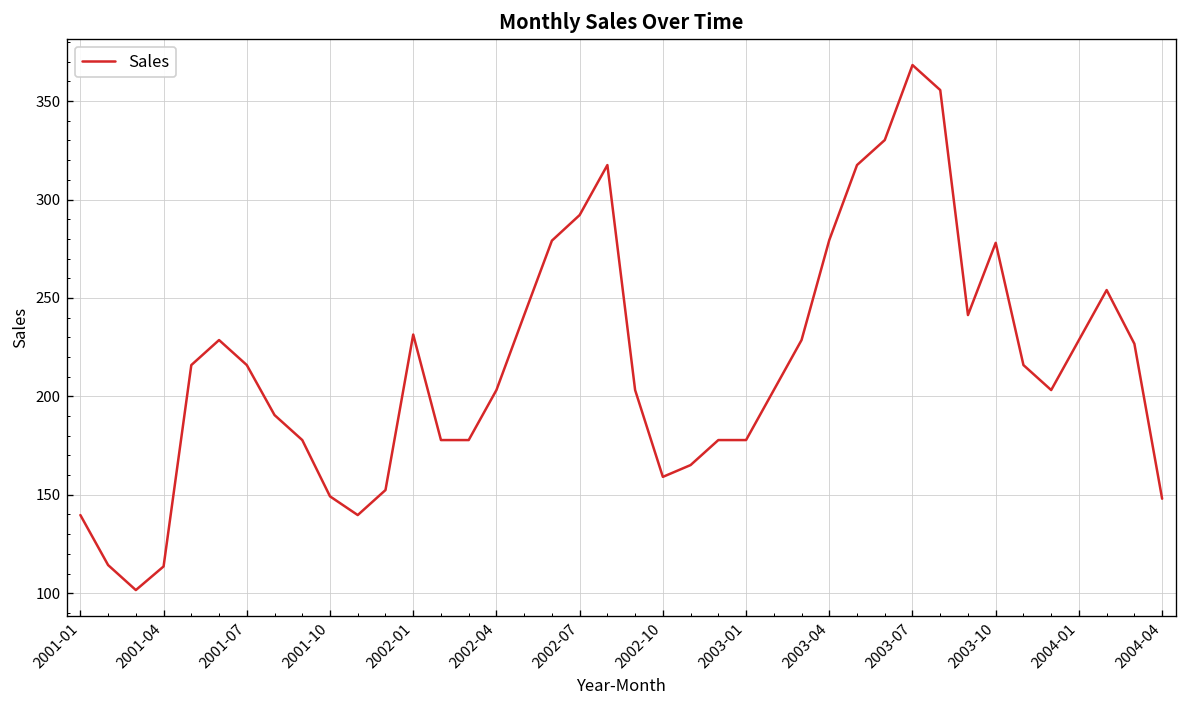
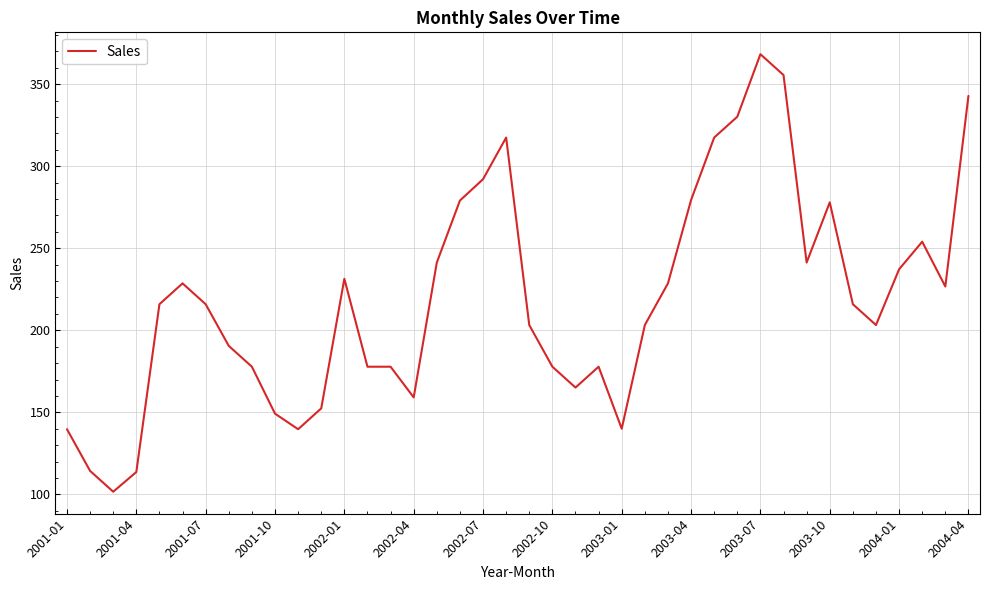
2002-04: 203 -> 159
2002-10: 159 -> 178
2003-01: 178 -> 140
2004-01: 229 -> 237
2004-04: 148 -> 343
